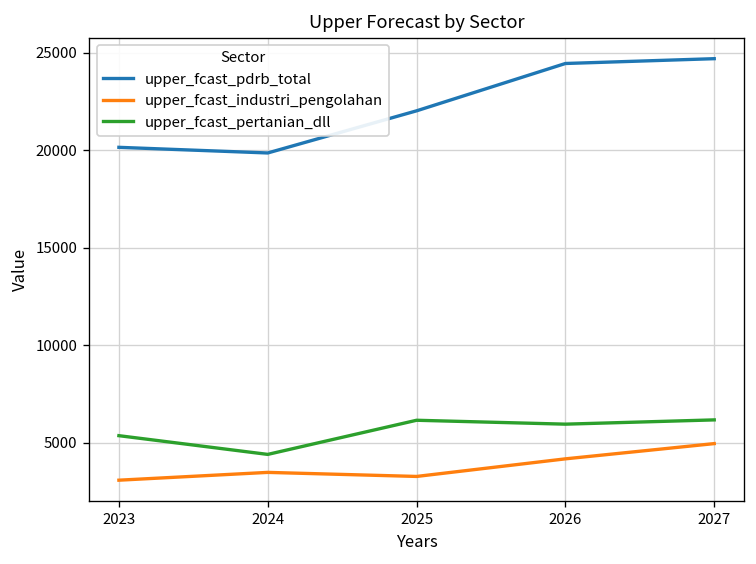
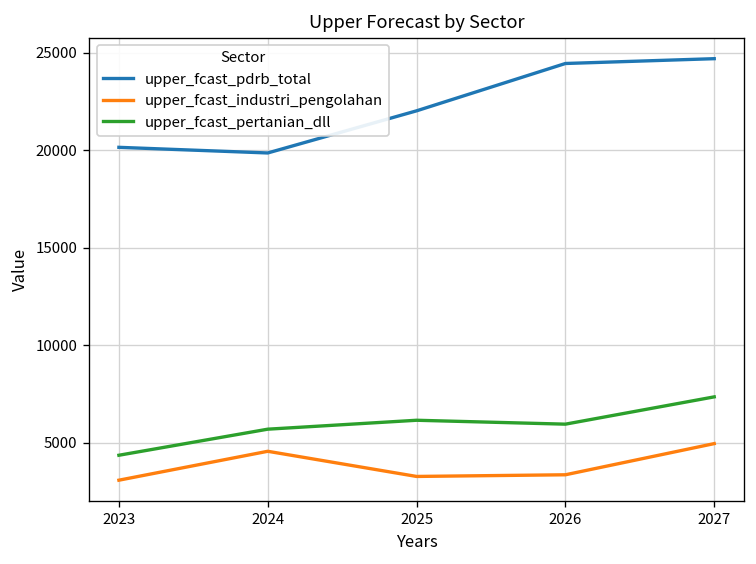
upper_fcast_pertanian_dll, 2023: 5400 -> 4400
upper_fcast_industri_pengolahan, 2024: 3500 -> 4600
upper_fcast_pertanian_dll, 2024: 4400 -> 5700
upper_fcast_industri_pengolahan, 2026: 4200 -> 3400
upper_fcast_pertanian_dll, 2027: 6200 -> 7400
